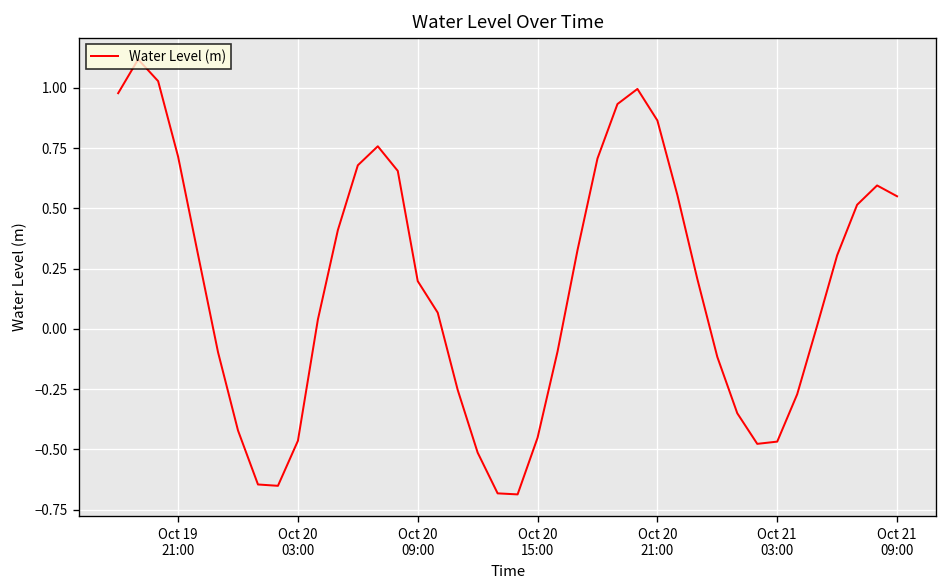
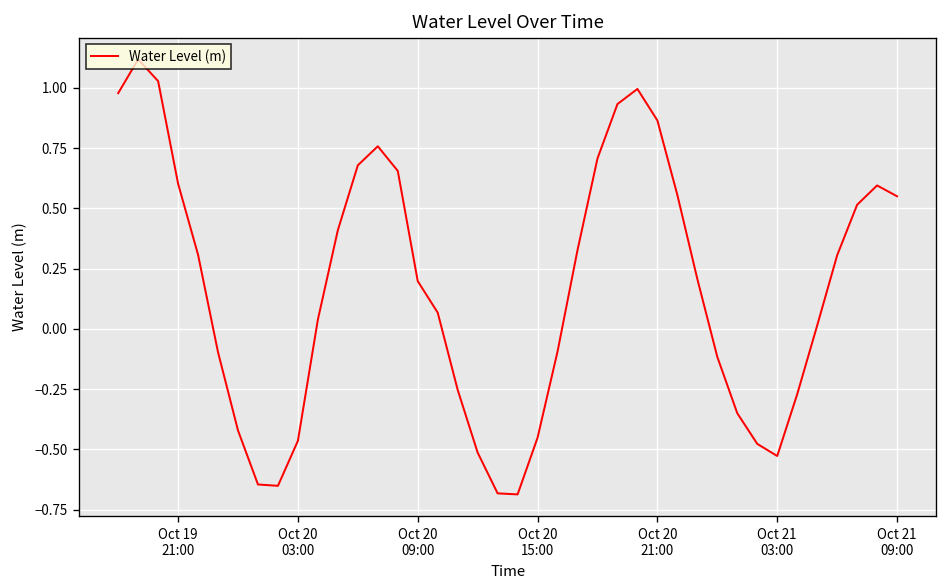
Oct 19 21:00: 0.72 -> 0.60
Oct 21 03:00: -0.47 -> -0.53
